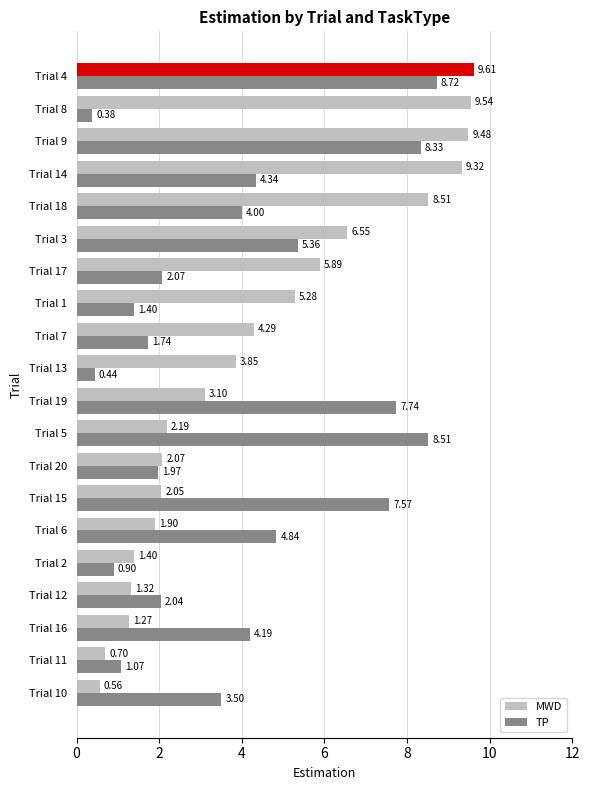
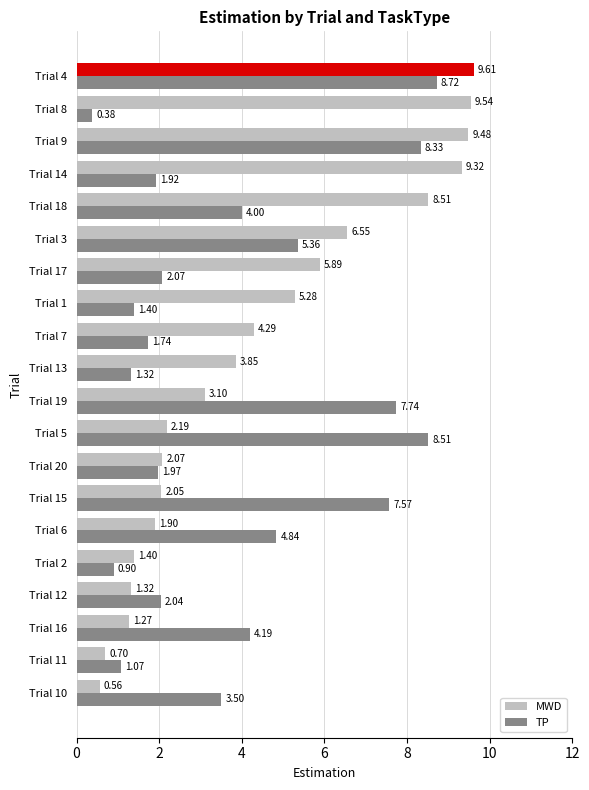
TP, Trial 14: 4.34 -> 1.92
TP, Trial 13: 0.44 -> 1.32
